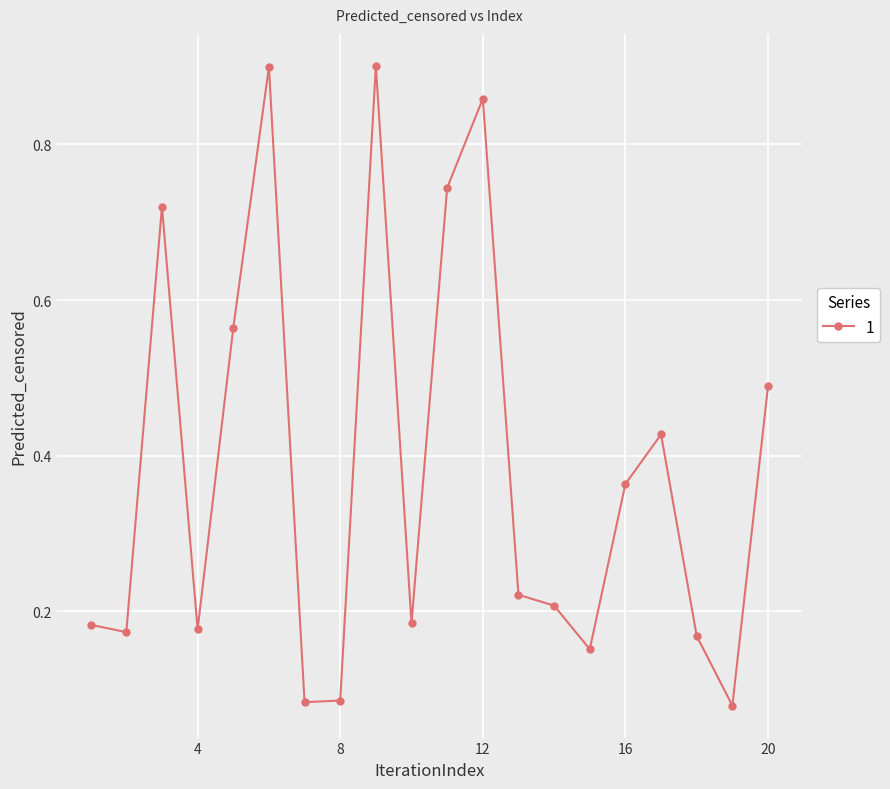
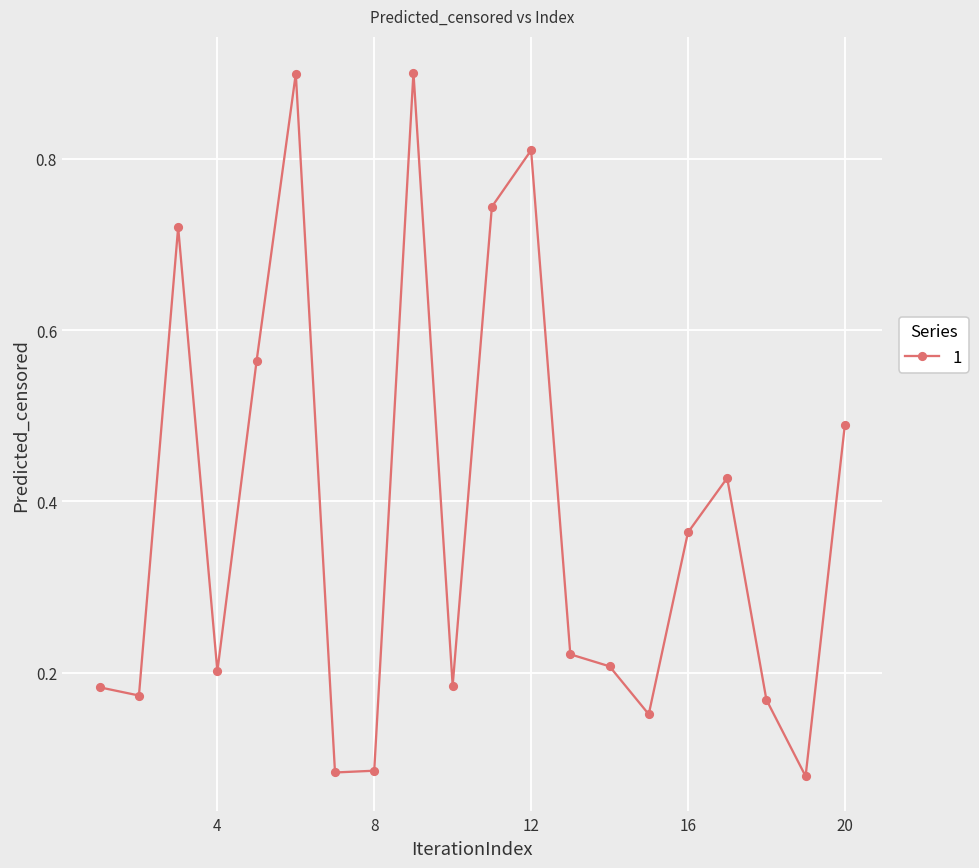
4: 0.18 -> 0.20
12: 0.86 -> 0.81
